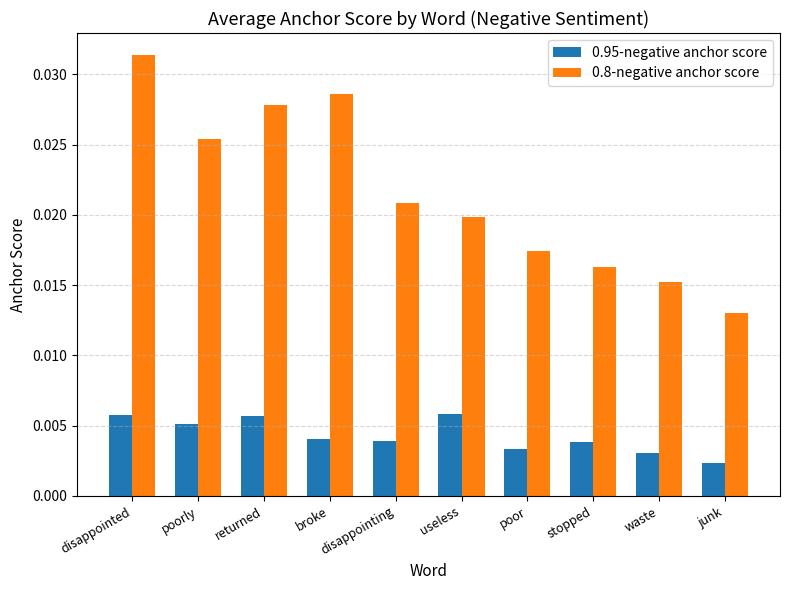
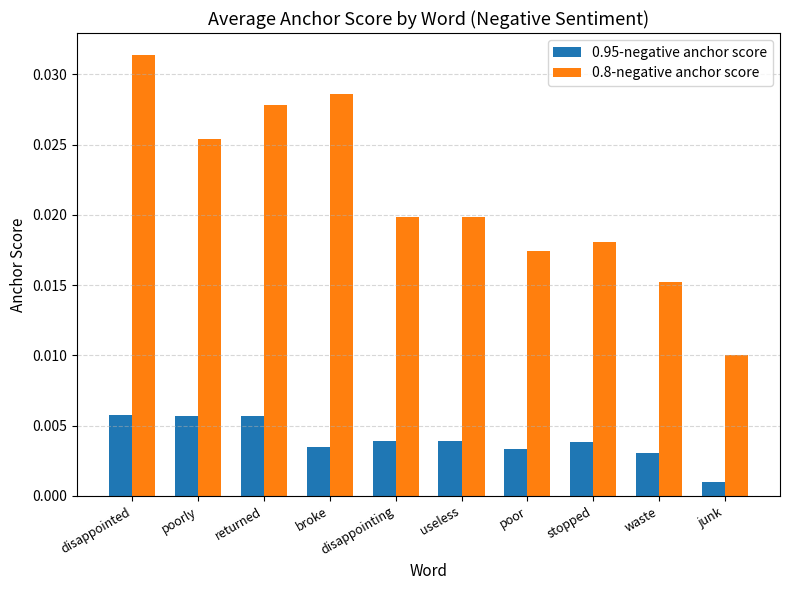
0.95-negative anchor score, poorly: 0.0051 -> 0.0057
0.95-negative anchor score, broke: 0.0041 -> 0.0035
0.8-negative anchor score, disappointing: 0.0208 -> 0.0198
0.95-negative anchor score, useless: 0.0058 -> 0.0039
0.8-negative anchor score, stopped: 0.0163 -> 0.0181
0.95-negative anchor score, junk: 0.0023 -> 0.0010
0.8-negative anchor score, junk: 0.0130 -> 0.0100
